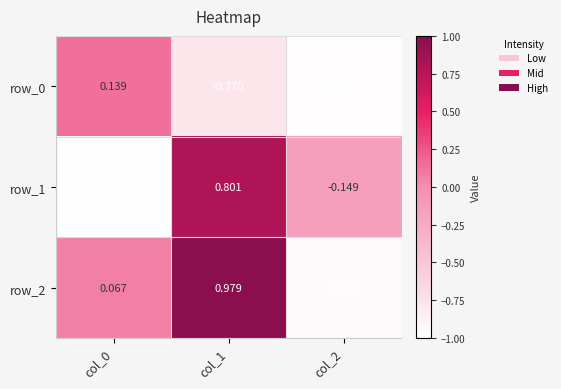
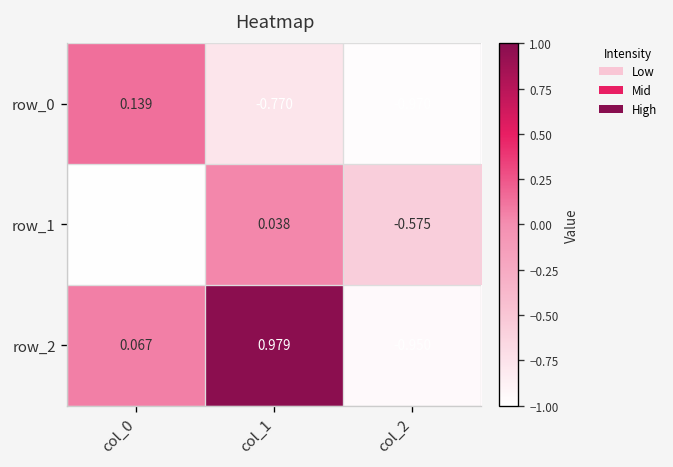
row_1, col_1: 0.801 -> 0.038
row_1, col_2: -0.149 -> -0.575
